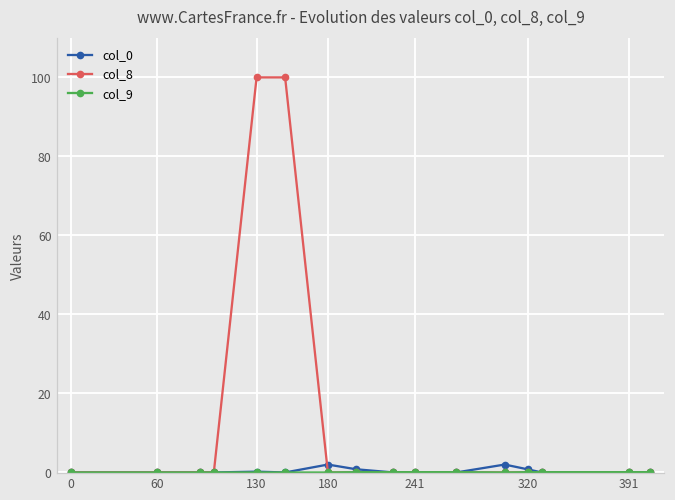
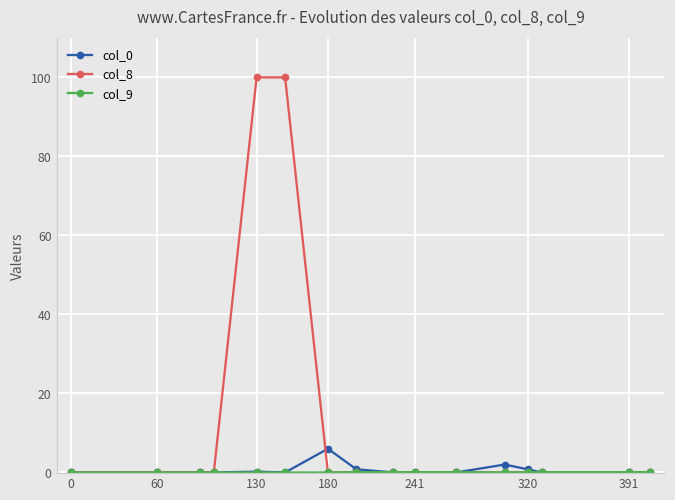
col_0, 180: 2 -> 6
